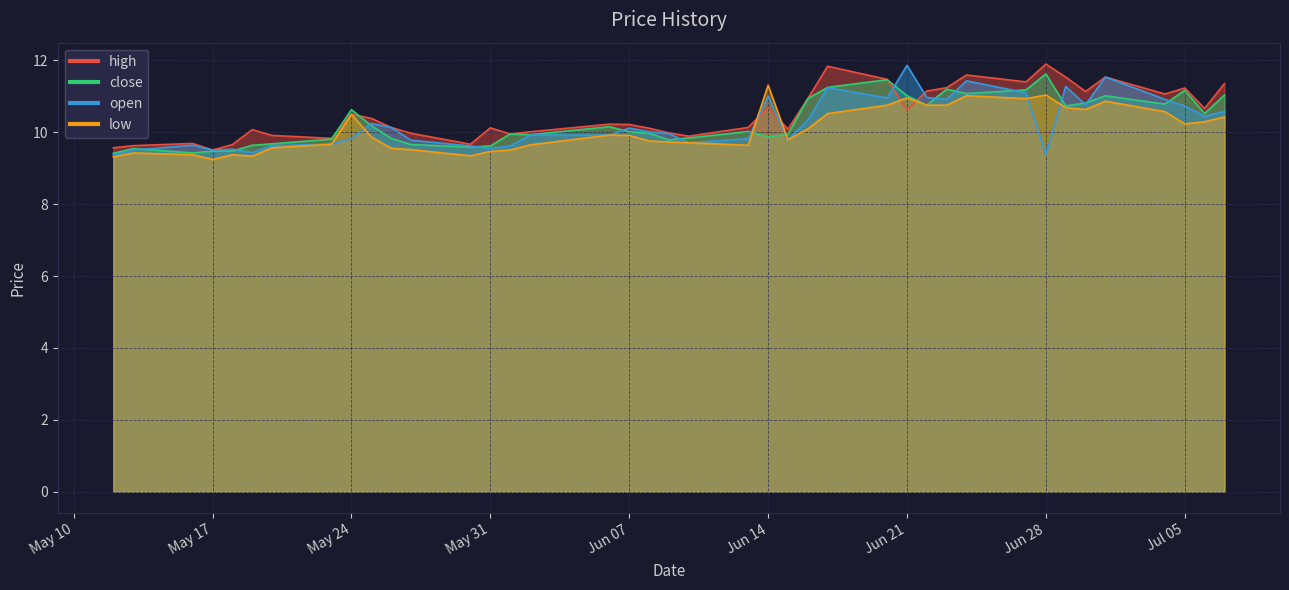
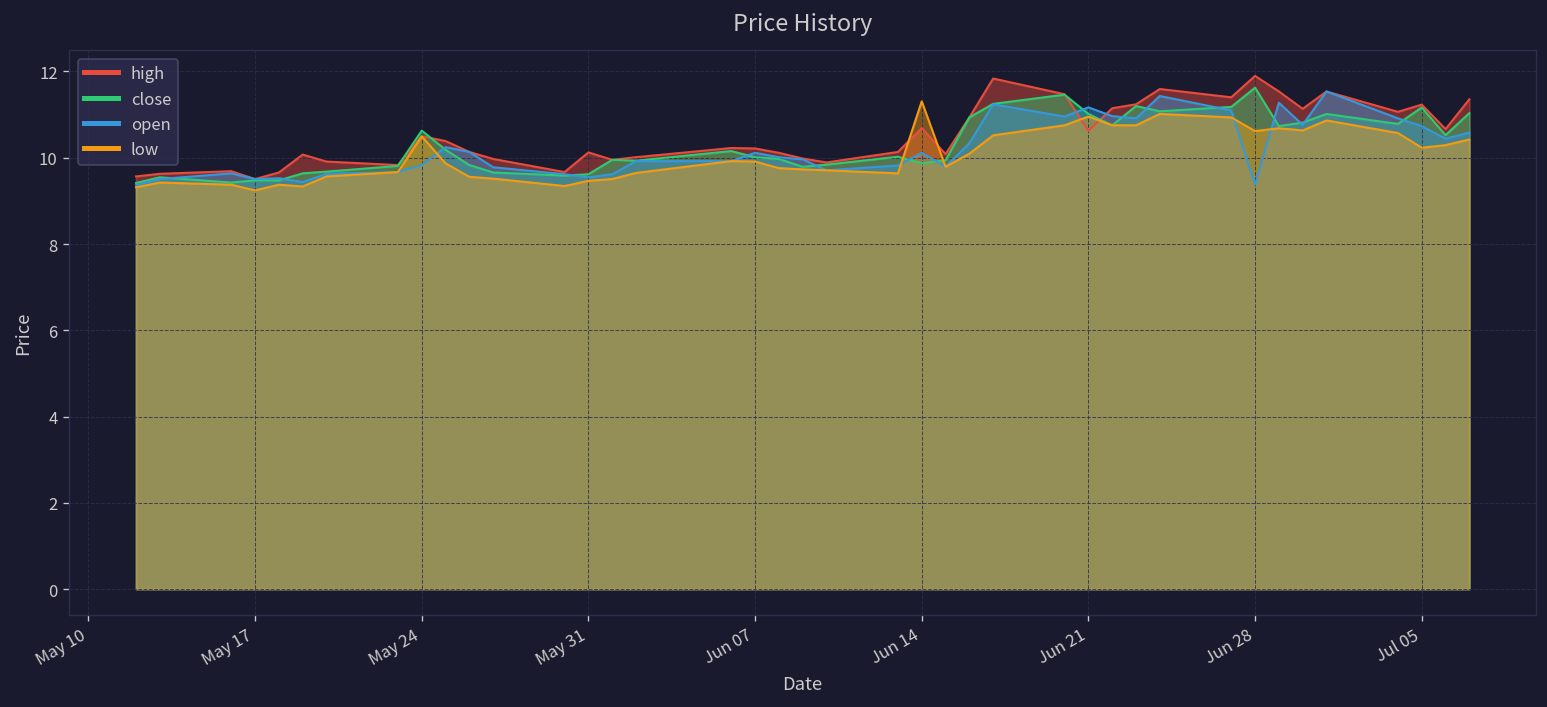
open, Jun 14: 11.0 -> 10.1
open, Jun 21: 11.9 -> 11.2
low, Jun 28: 11.0 -> 10.6
